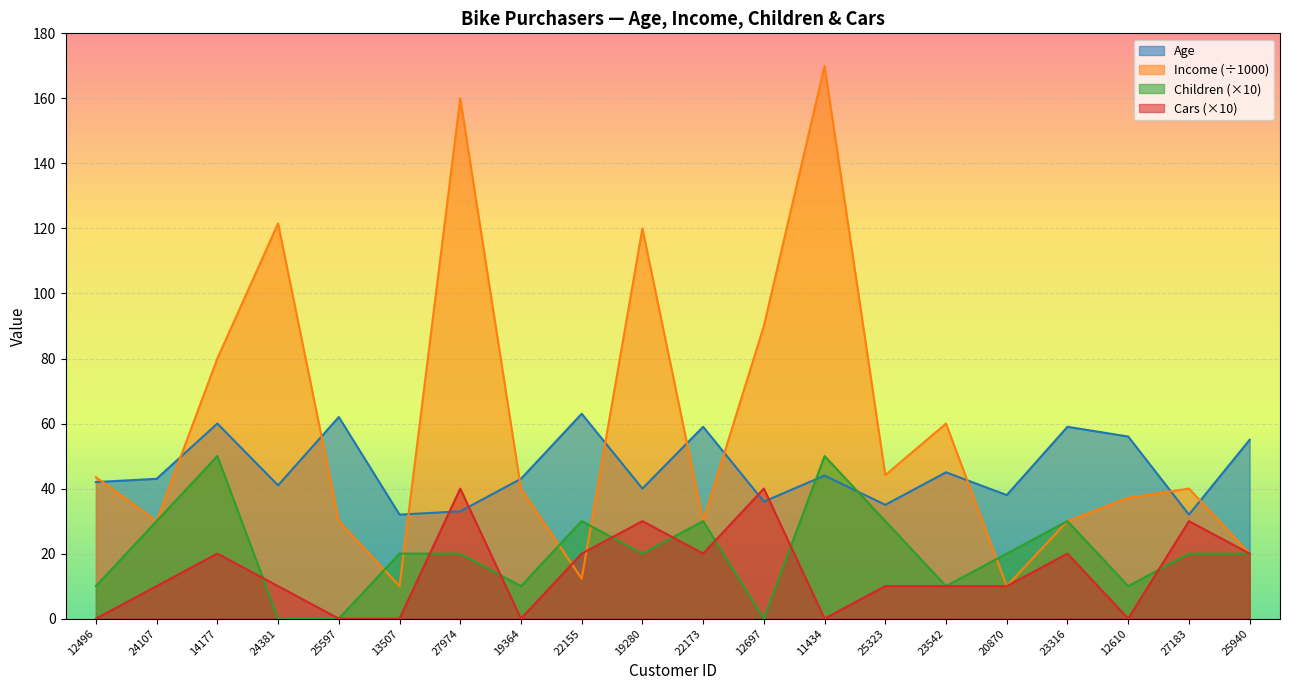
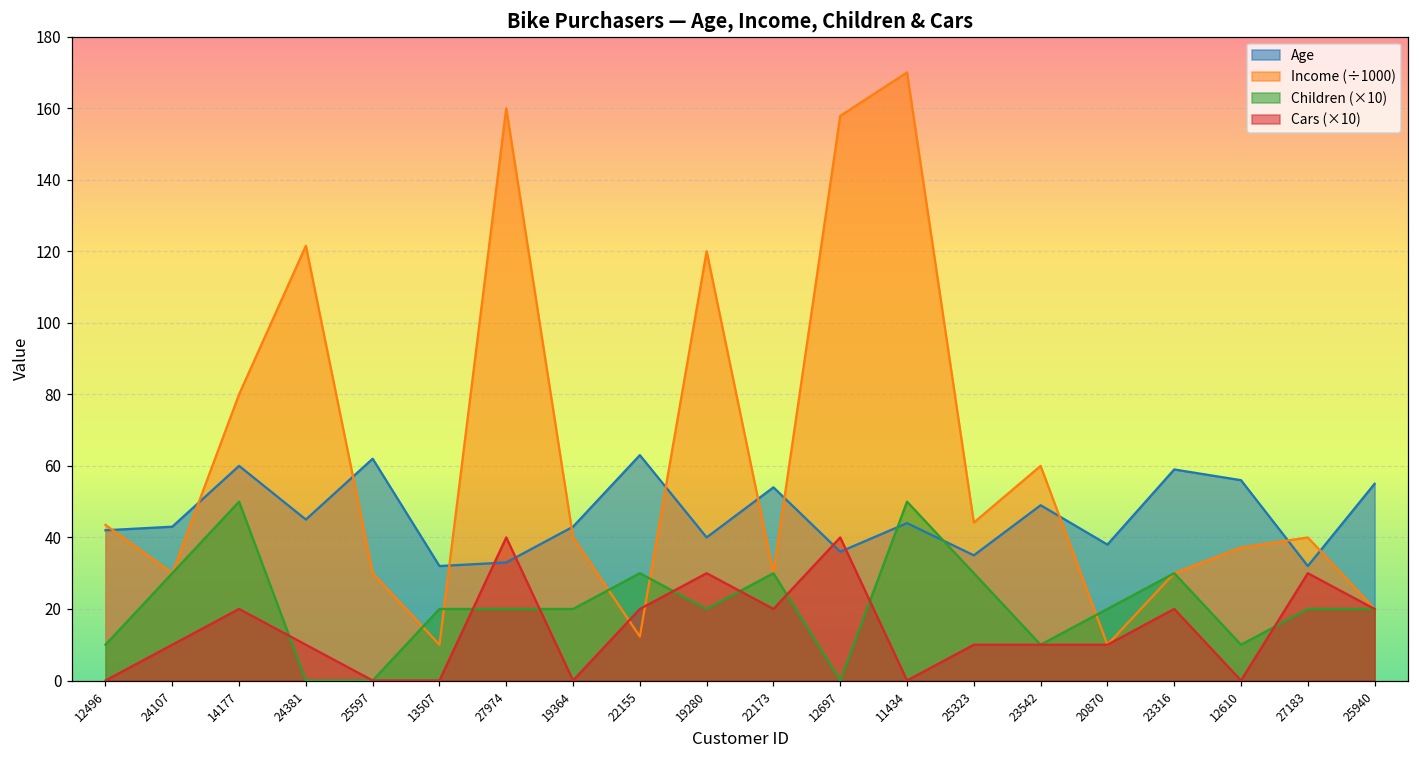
Age, 24381: 41 -> 45
Children (×10), 19364: 10 -> 20
Age, 22173: 59 -> 54
Income (÷1000), 12697: 90 -> 158
Age, 23542: 45 -> 49
